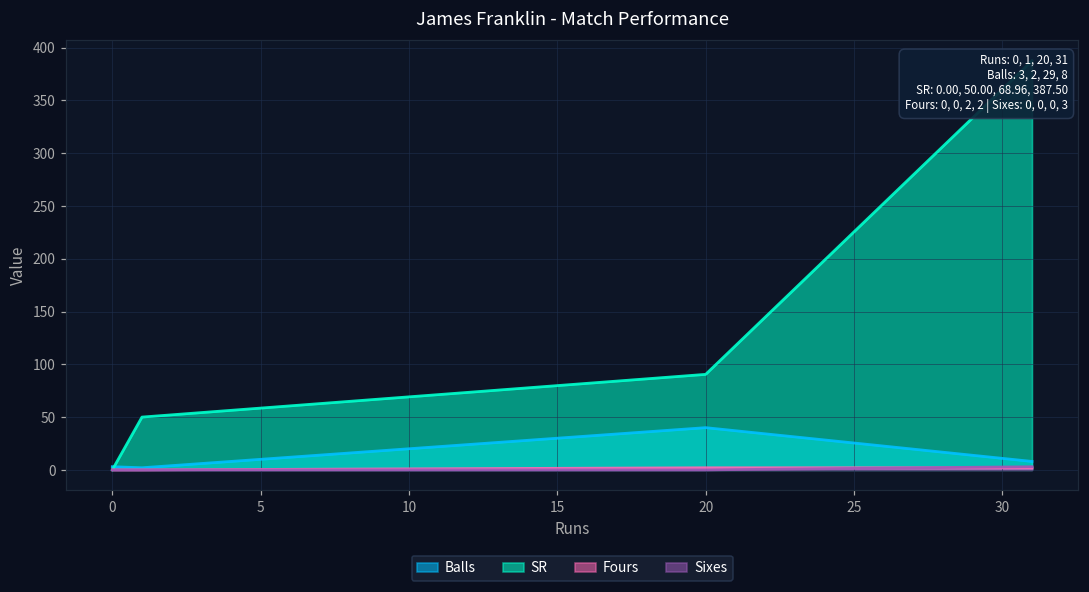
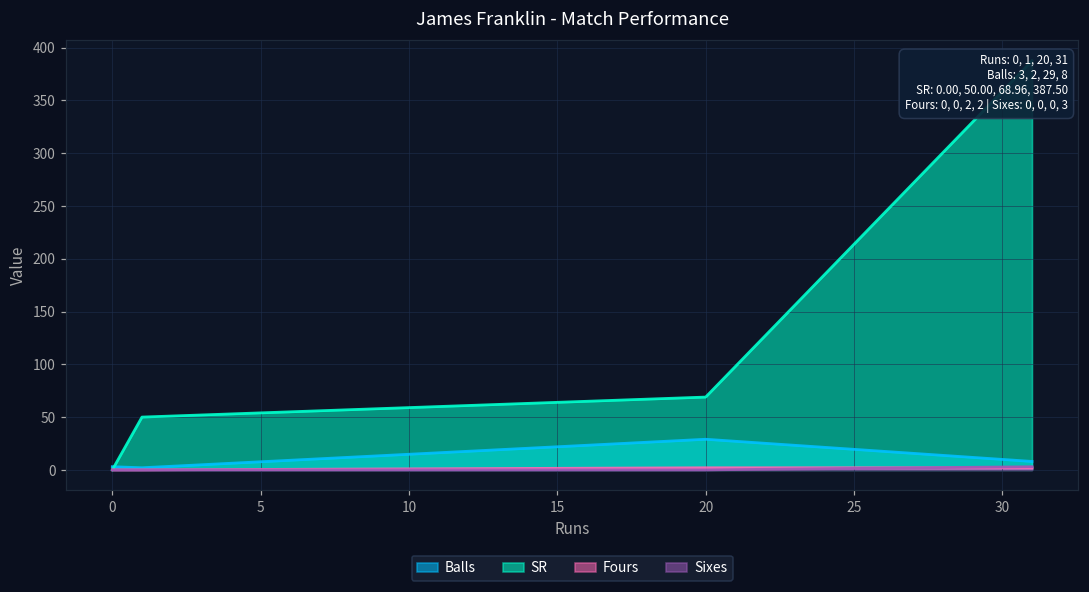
Balls, 20: 40 -> 30
SR, 20: 90 -> 70
